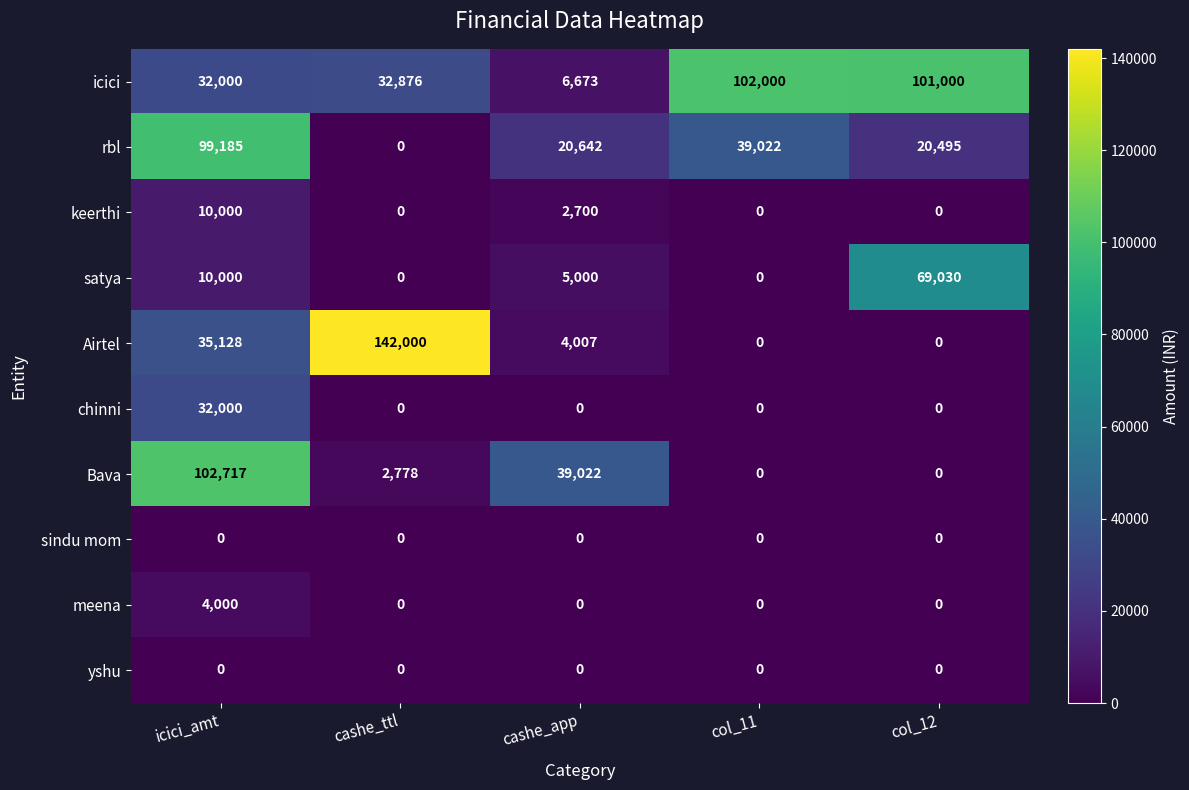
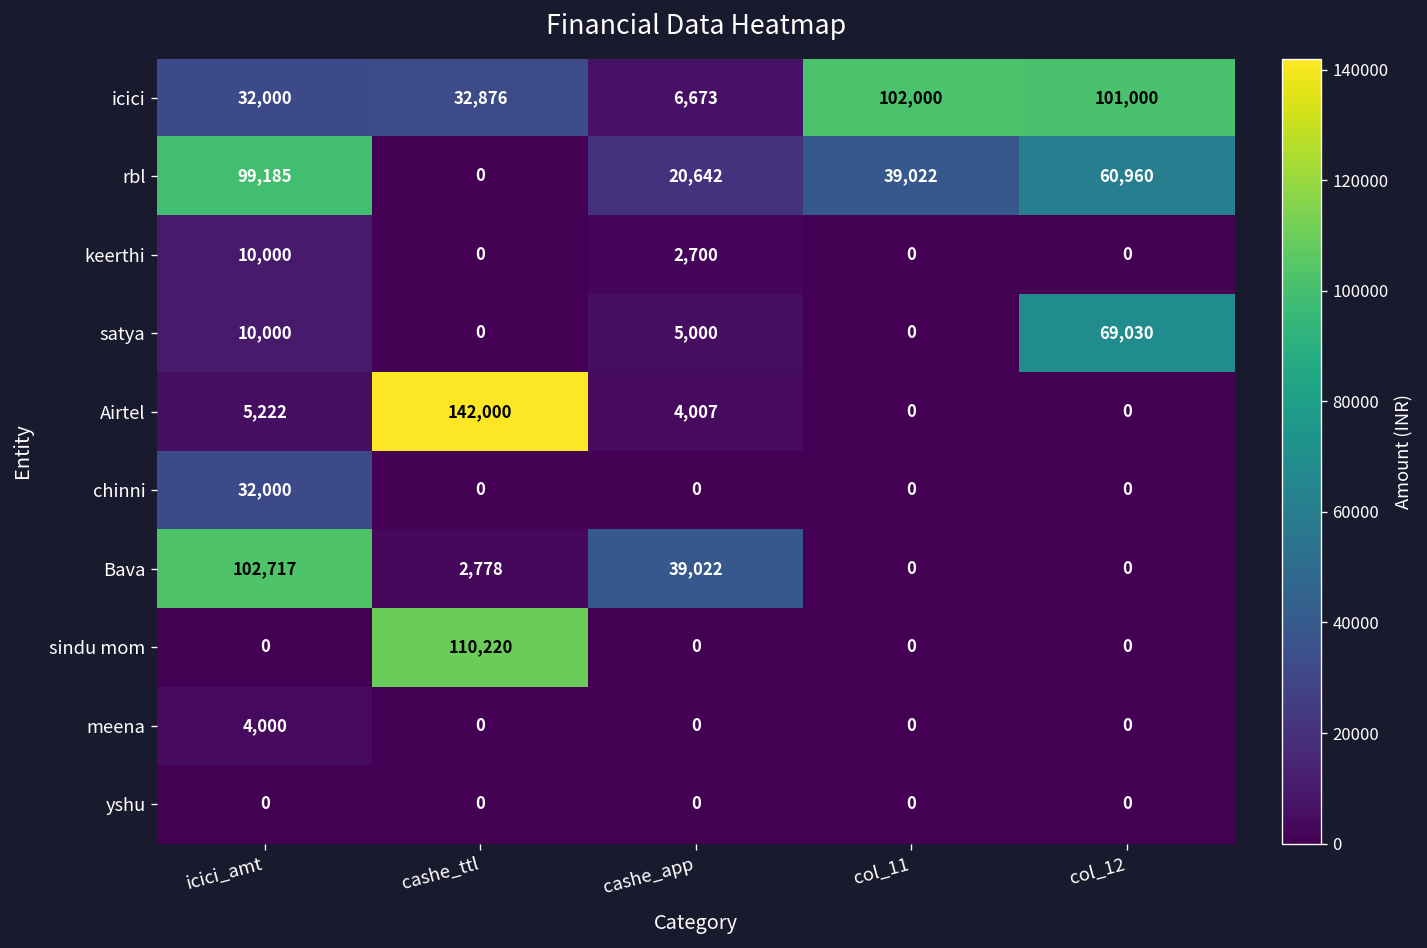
rbl, col_12: 20,495 -> 60,960
Airtel, icici_amt: 35,128 -> 5,222
sindu mom, cashe_ttl: 0 -> 110,220
